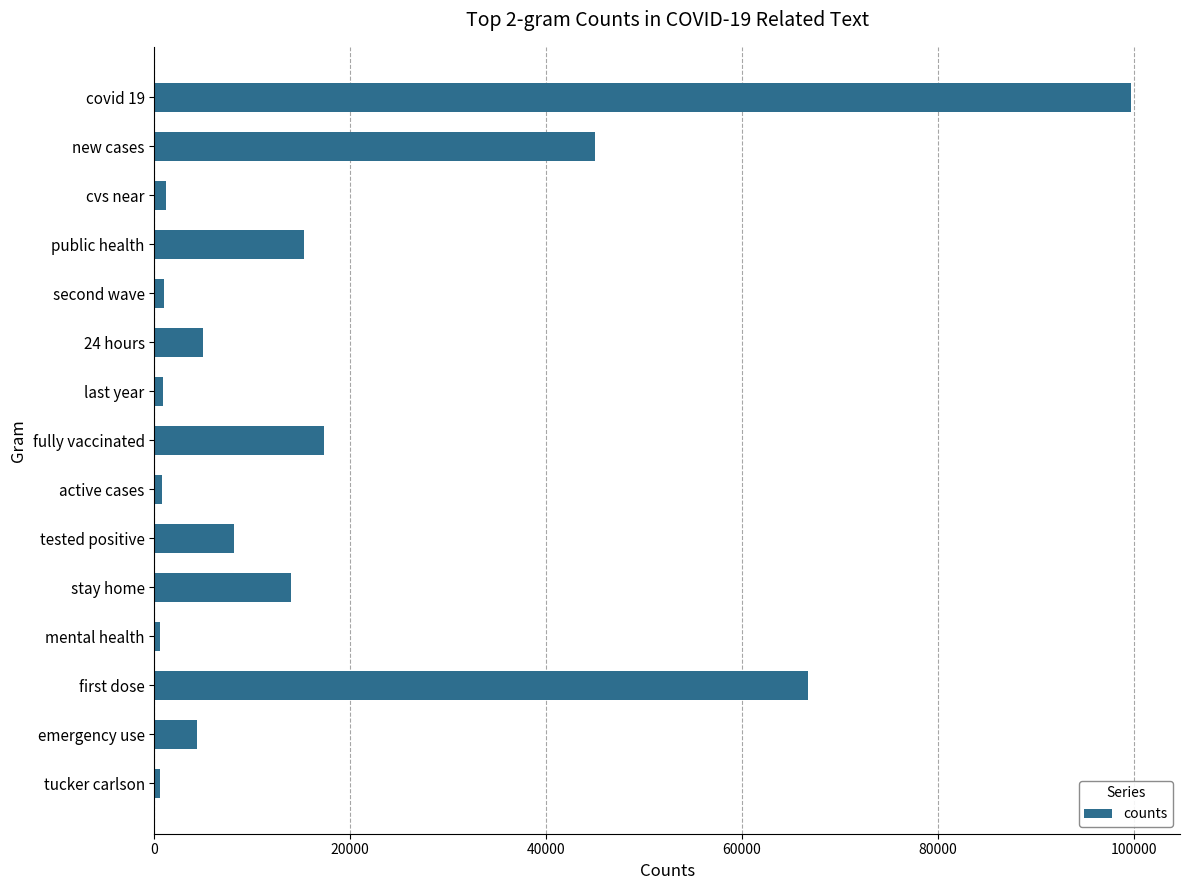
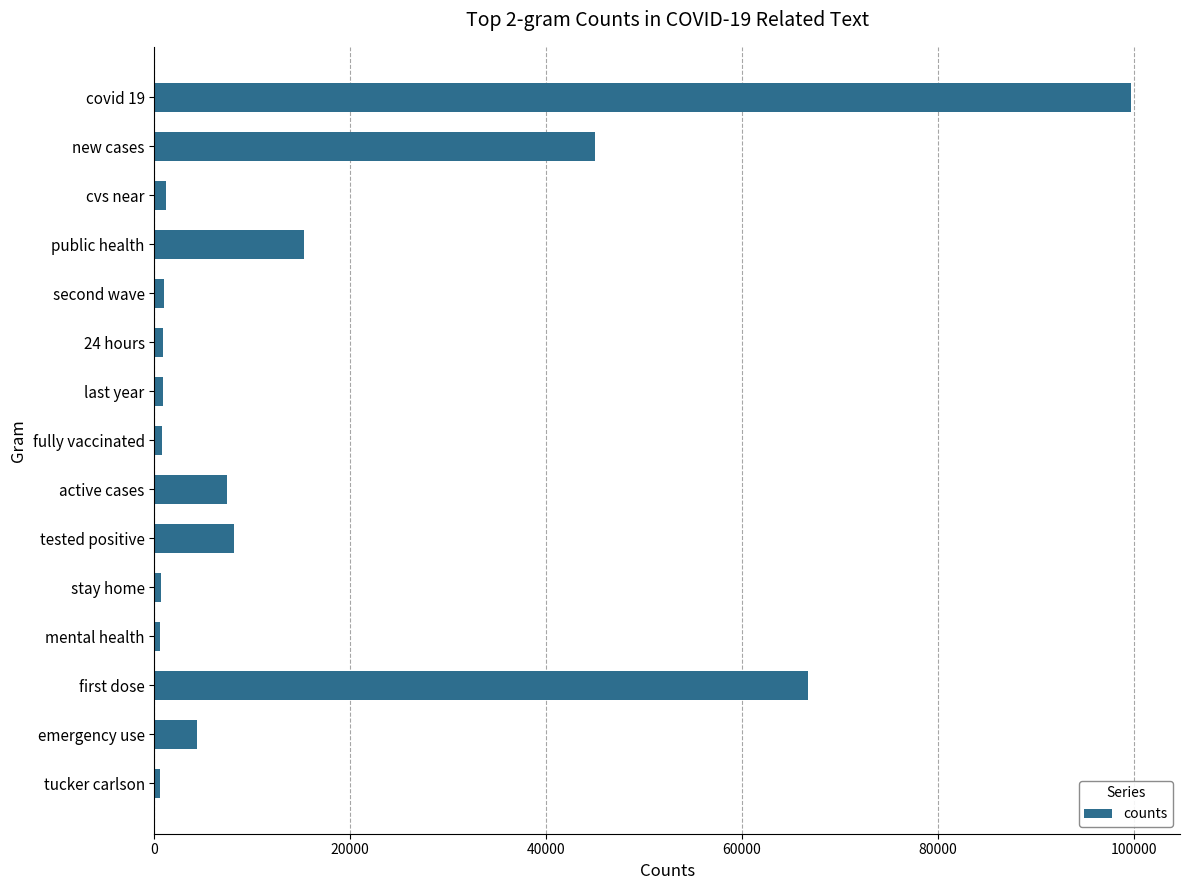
24 hours: 5000 -> 1000
fully vaccinated: 17000 -> 1000
active cases: 1000 -> 7000
stay home: 14000 -> 1000
